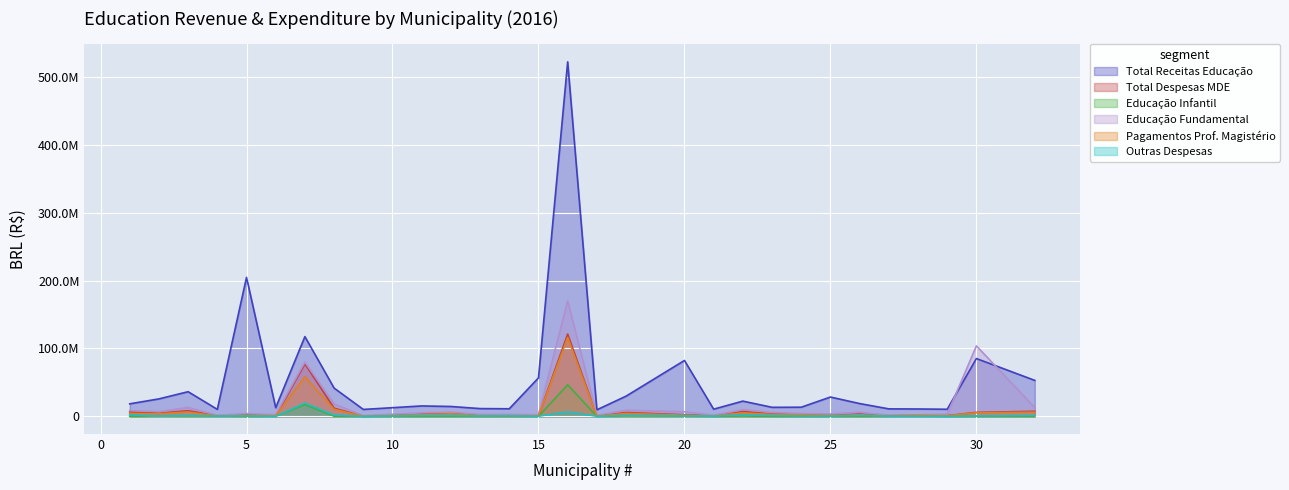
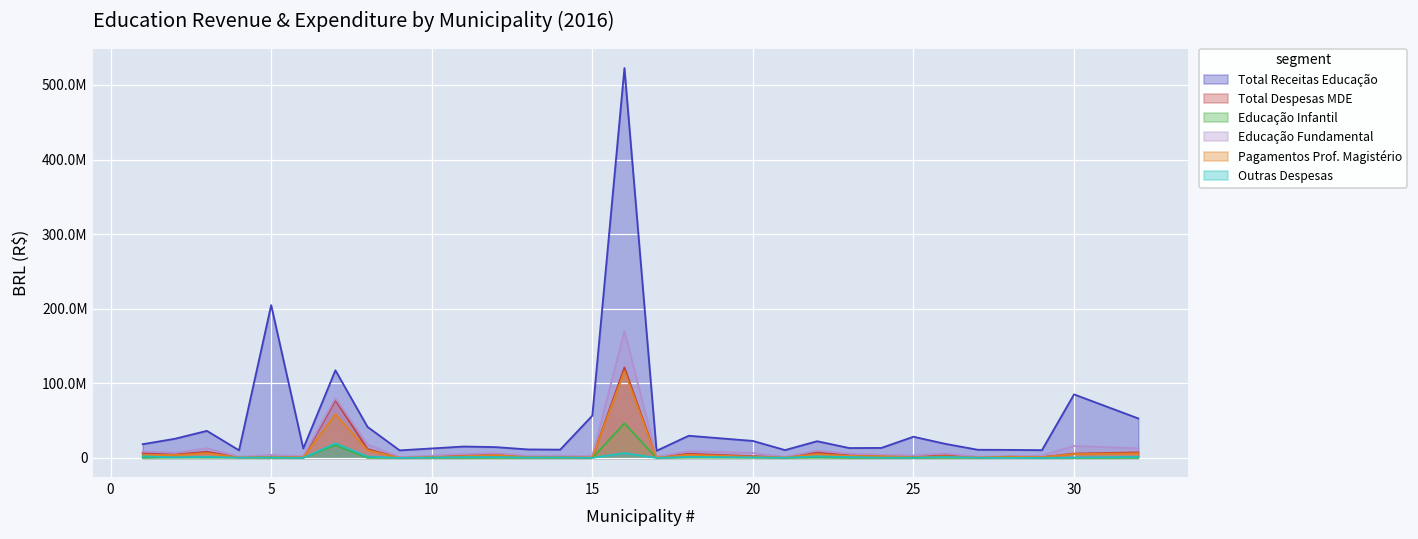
Total Receitas Educação, 20: 80000000 -> 20000000
Educação Fundamental, 30: 100000000 -> 20000000
